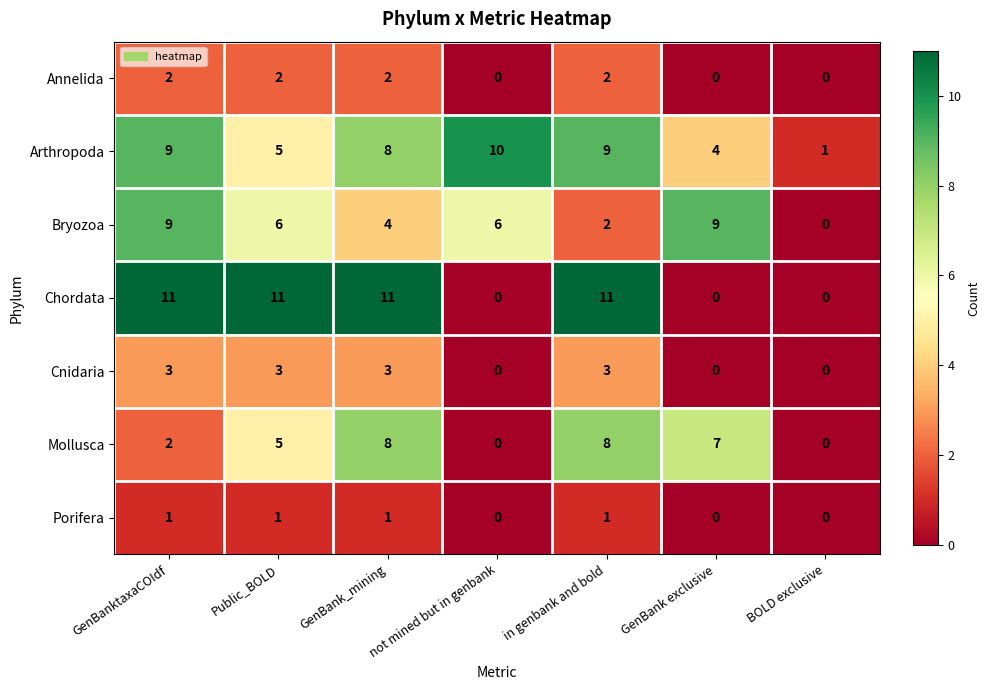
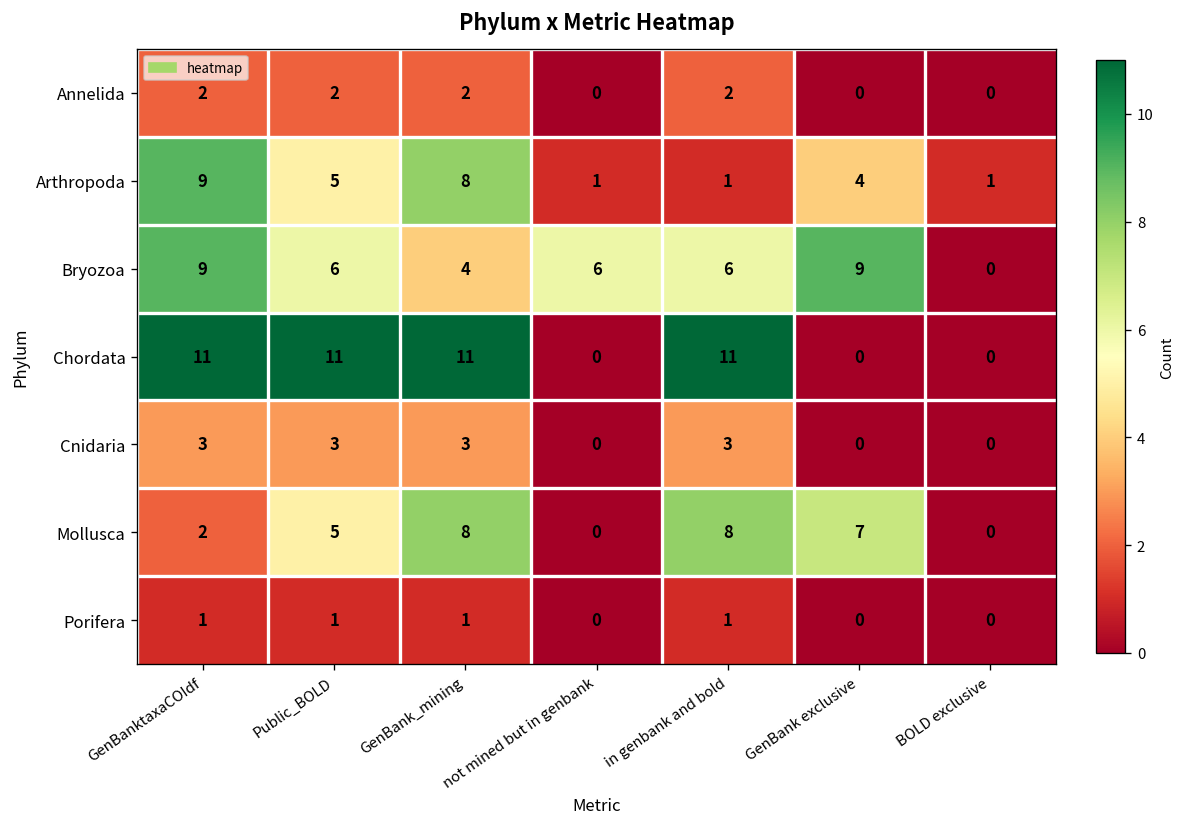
Arthropoda, not mined but in genbank: 10 -> 1
Arthropoda, in genbank and bold: 9 -> 1
Bryozoa, in genbank and bold: 2 -> 6
